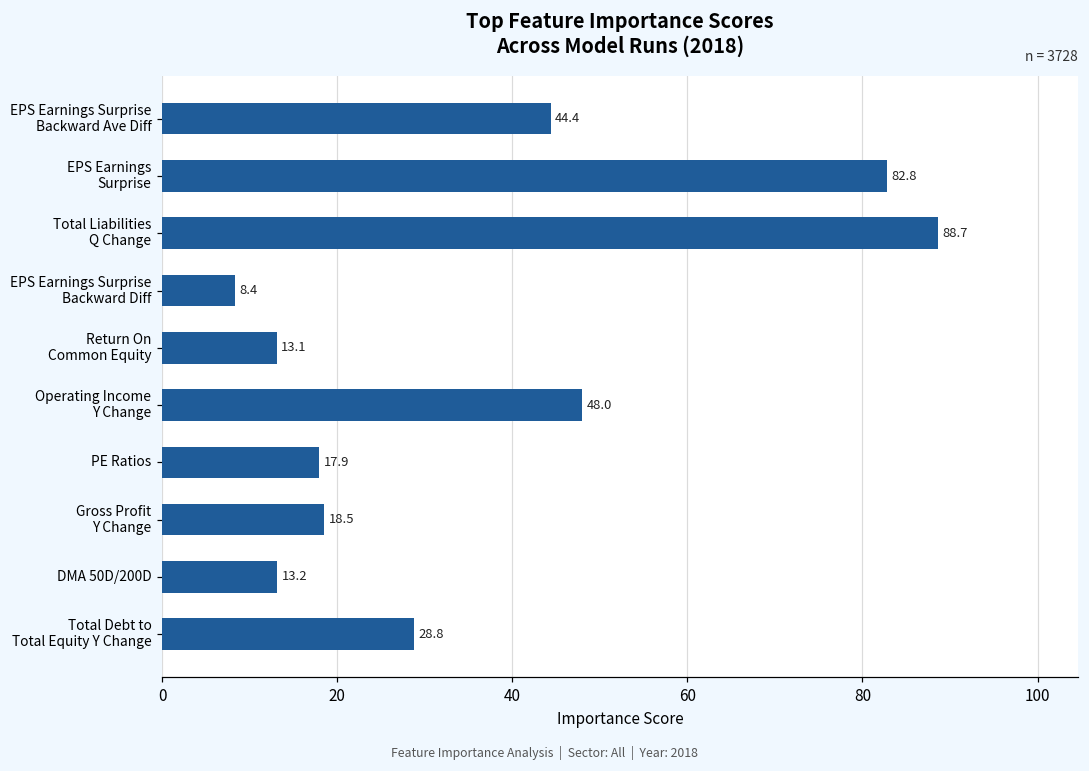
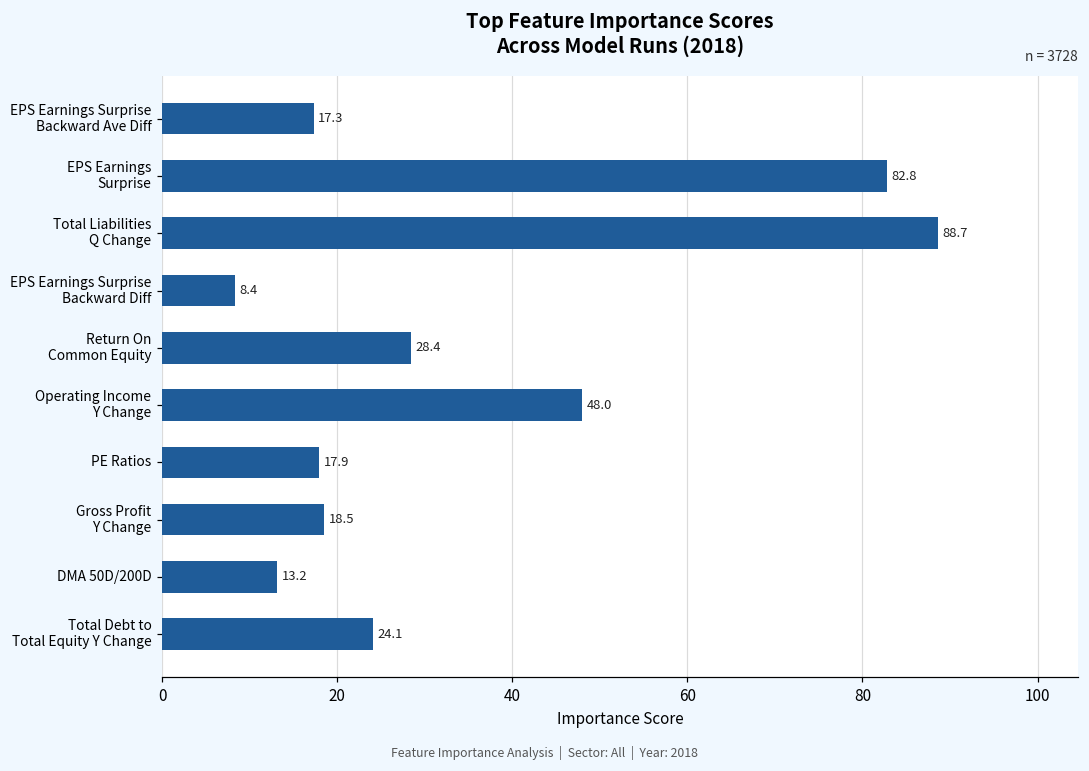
EPS Earnings Surprise Backward Ave Diff: 44.4 -> 17.3
Return On Common Equity: 13.1 -> 28.4
Total Debt to Total Equity Y Change: 28.8 -> 24.1
